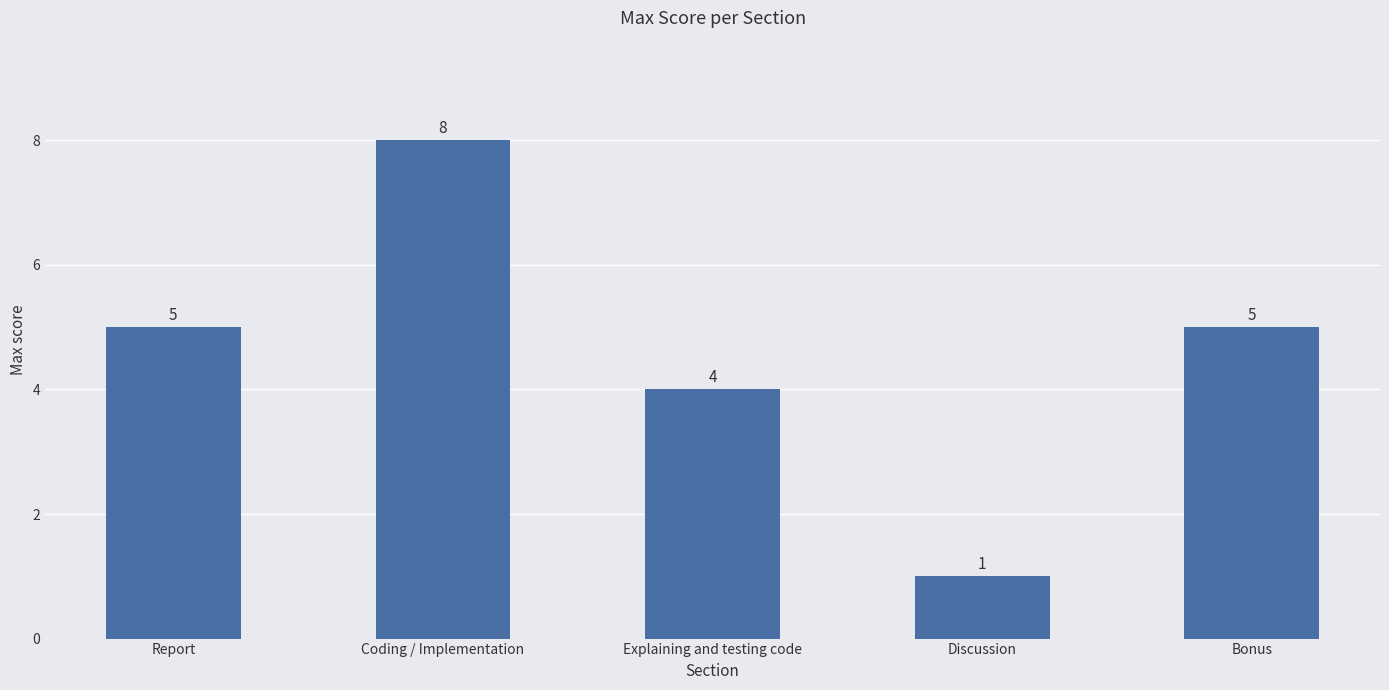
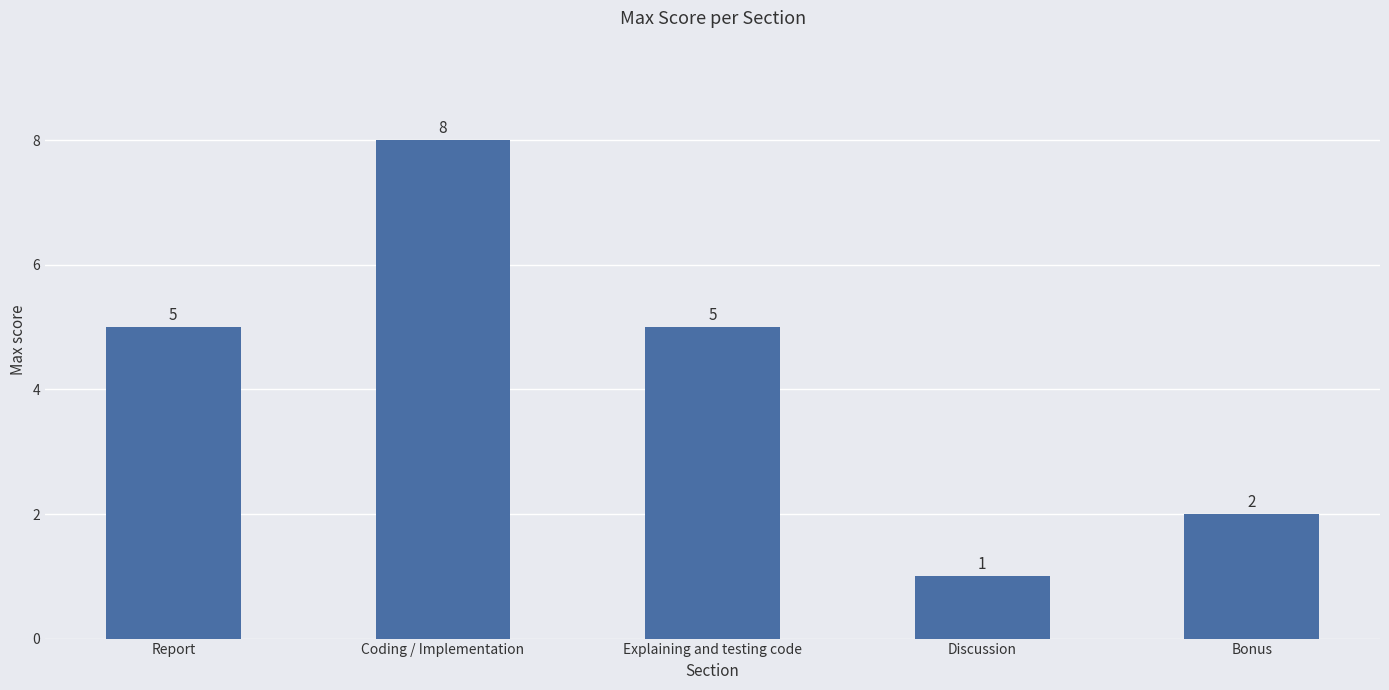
Explaining and testing code: 4 -> 5
Bonus: 5 -> 2
